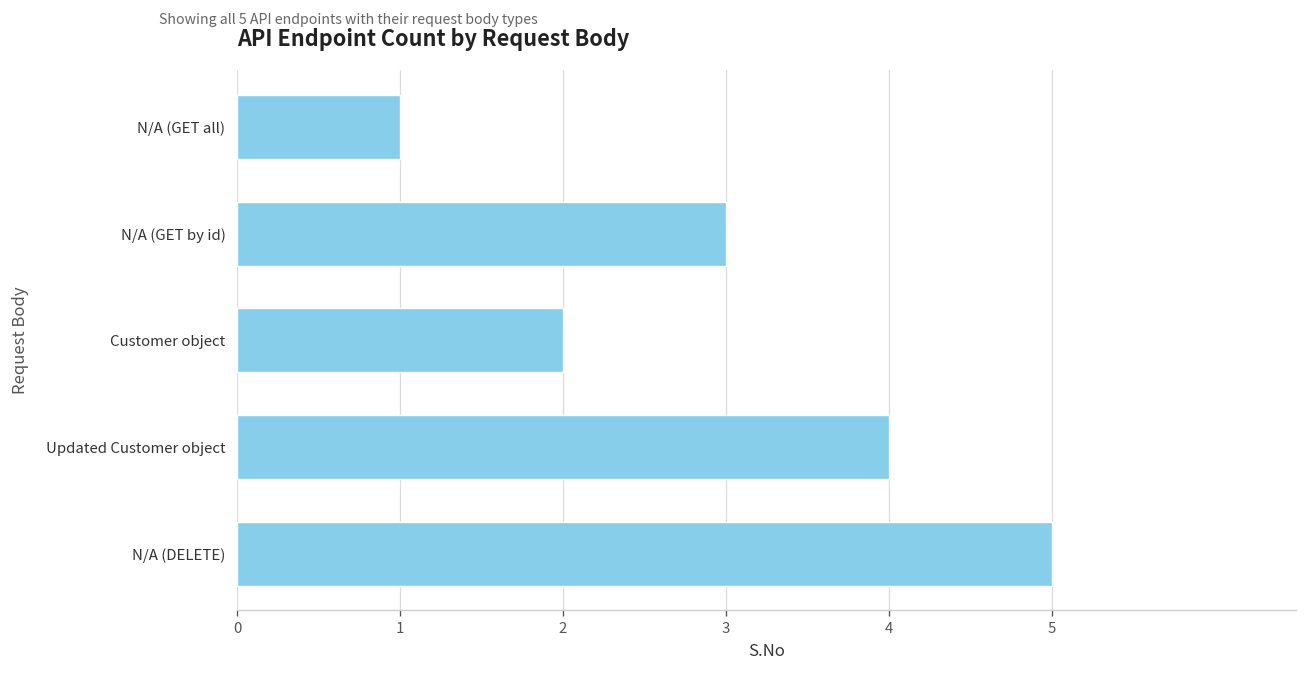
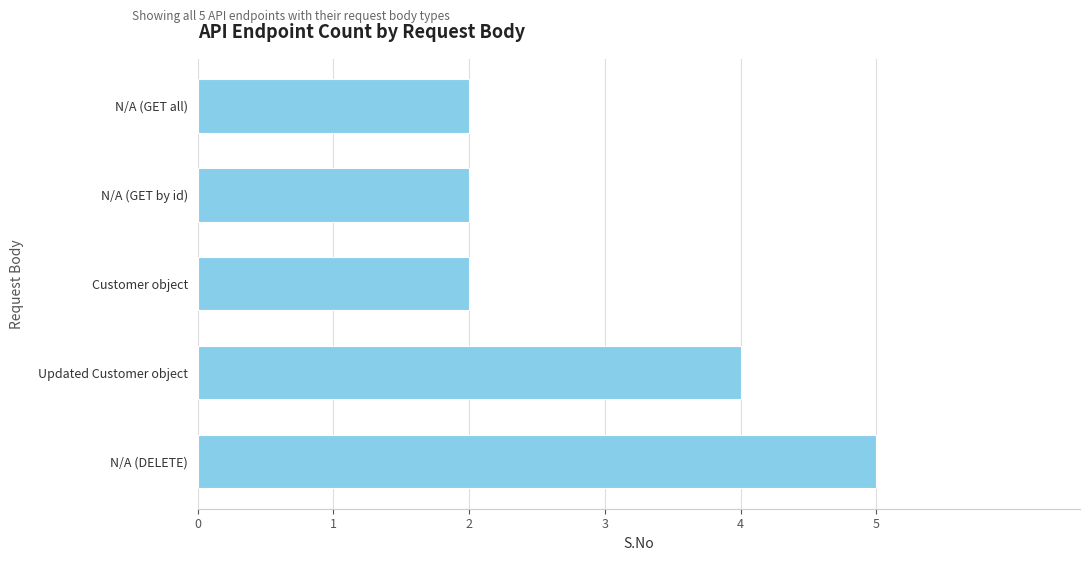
N/A (GET all): 1 -> 2
N/A (GET by id): 3 -> 2
